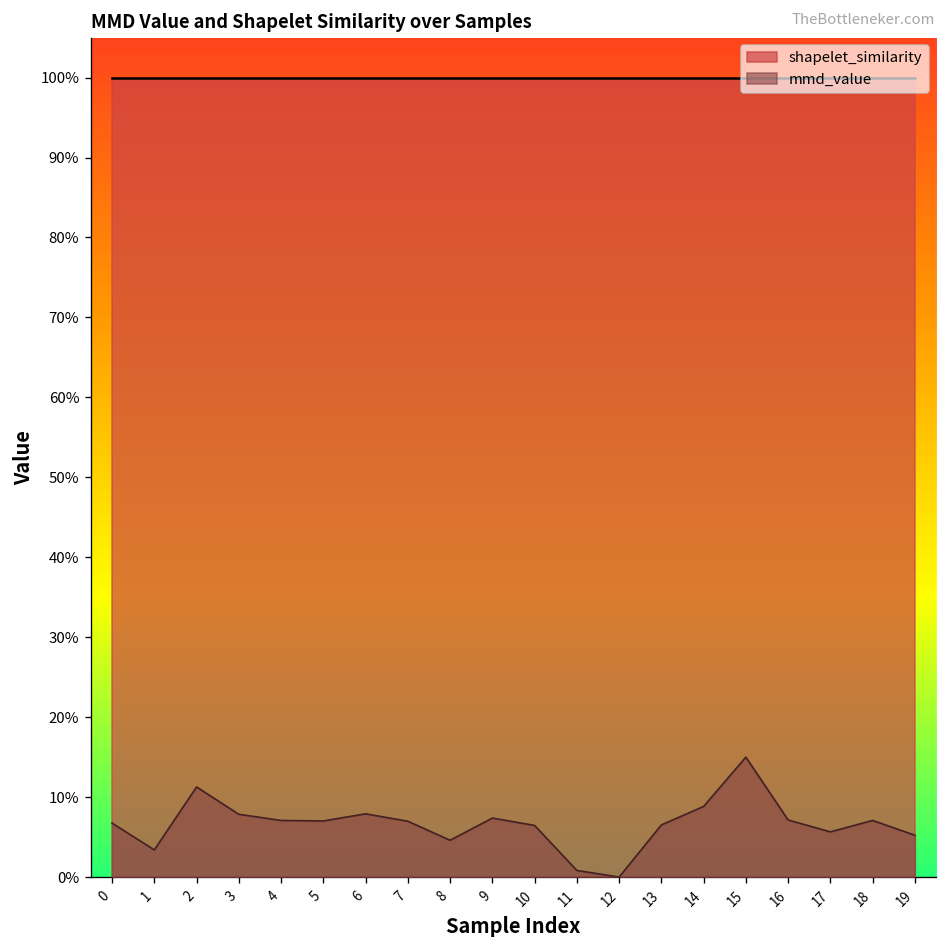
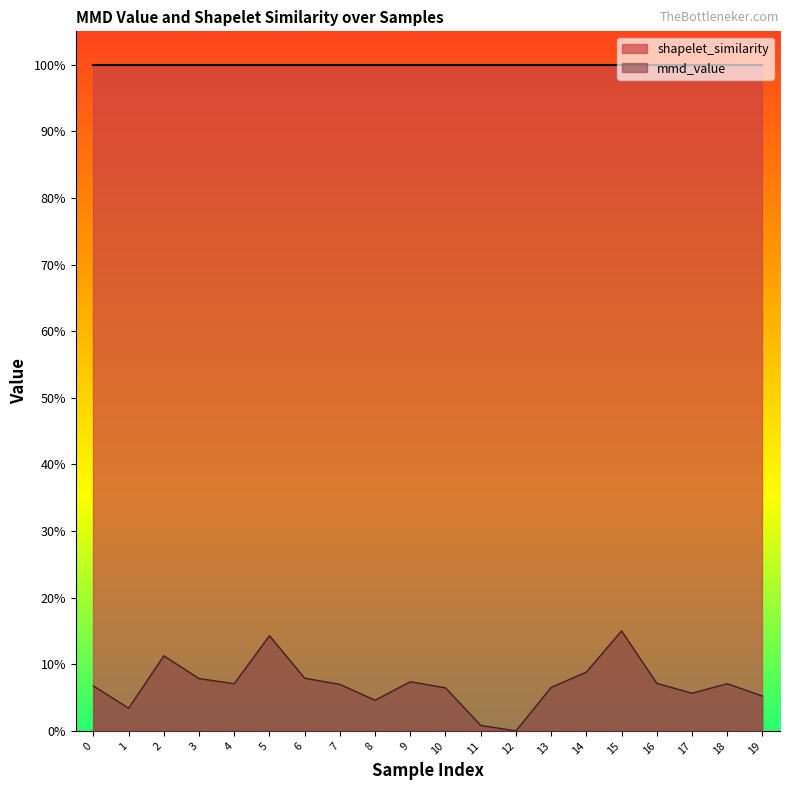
mmd_value, 5: 7% -> 14%
